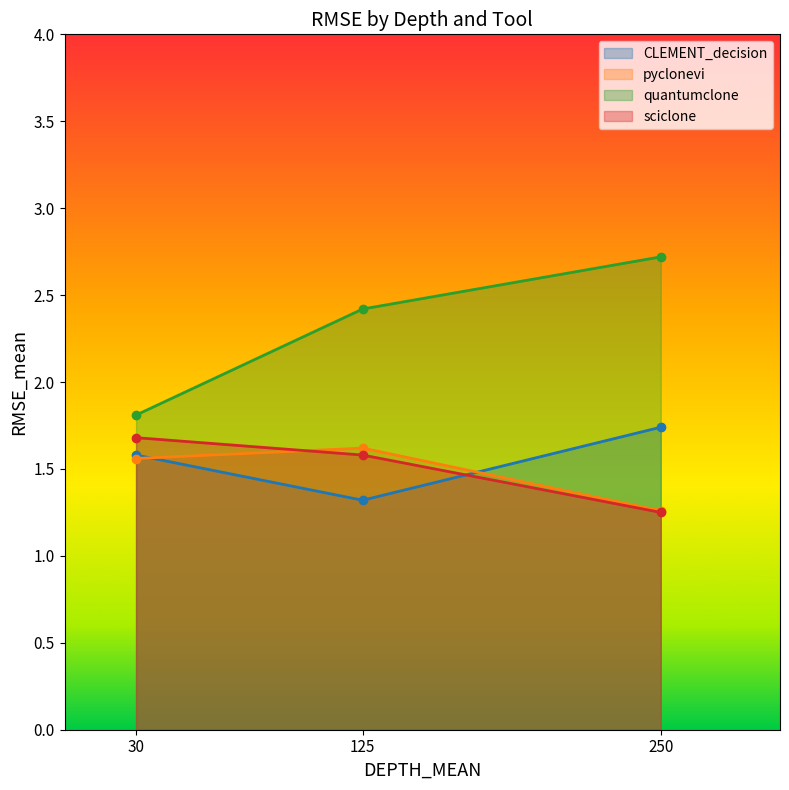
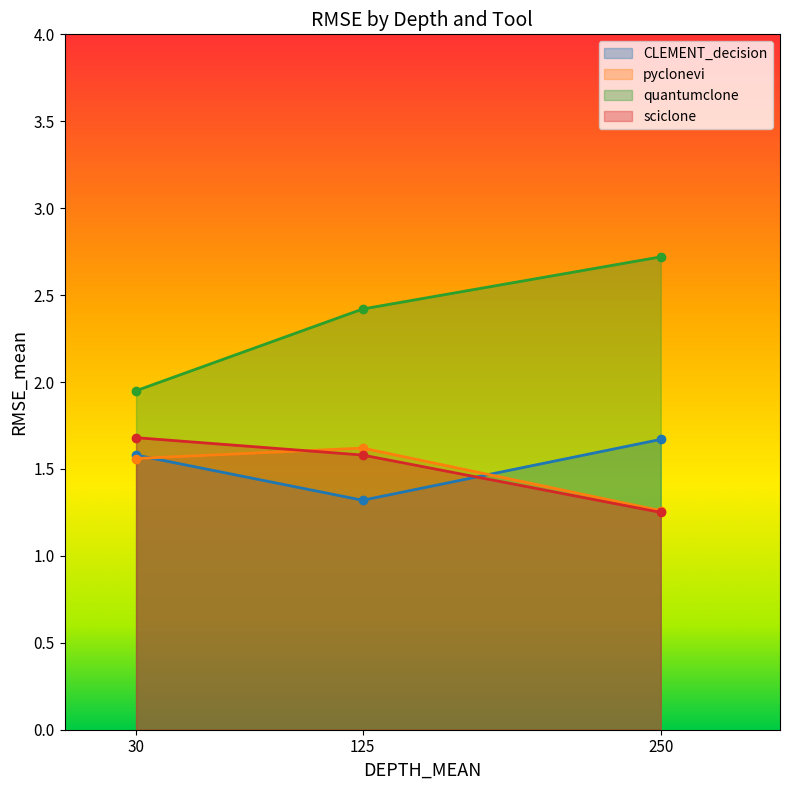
quantumclone, 30: 1.81 -> 1.95
CLEMENT_decision, 250: 1.74 -> 1.67
